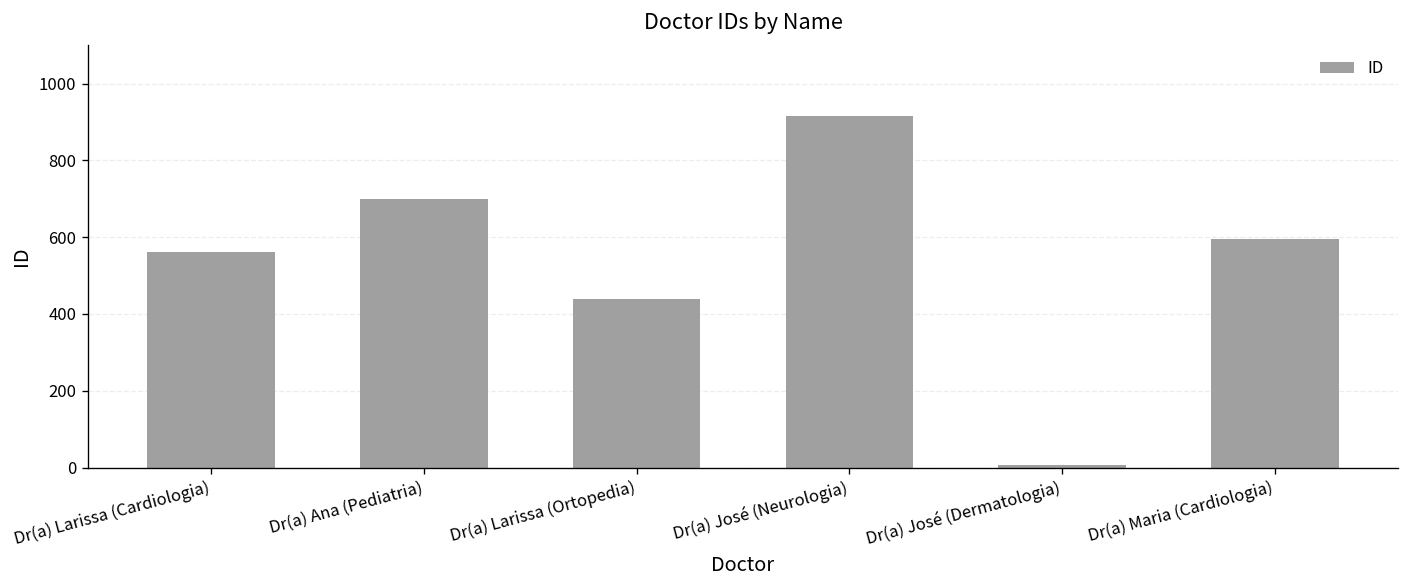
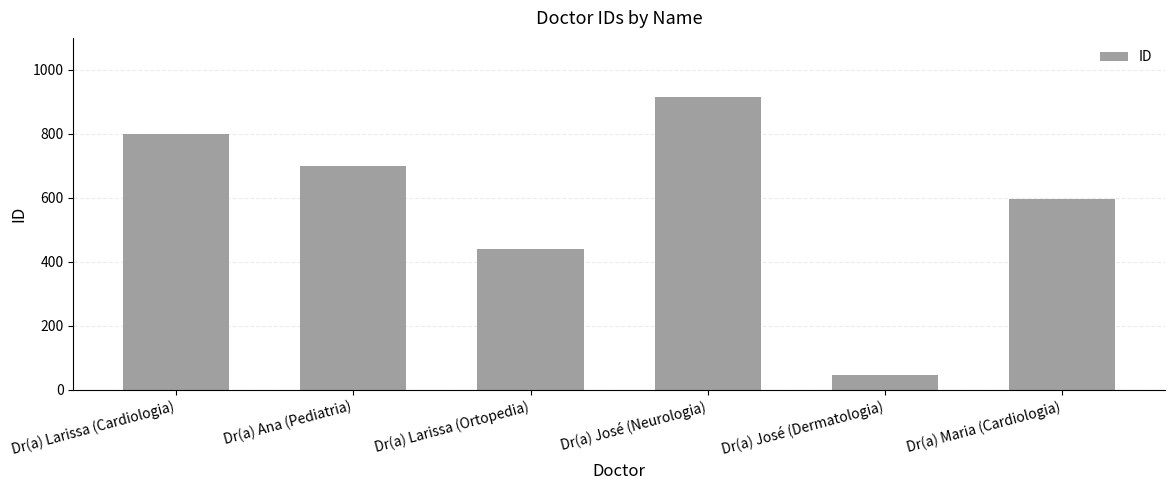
Dr(a) Larissa (Cardiologia): 560 -> 800
Dr(a) José (Dermatologia): 10 -> 50
